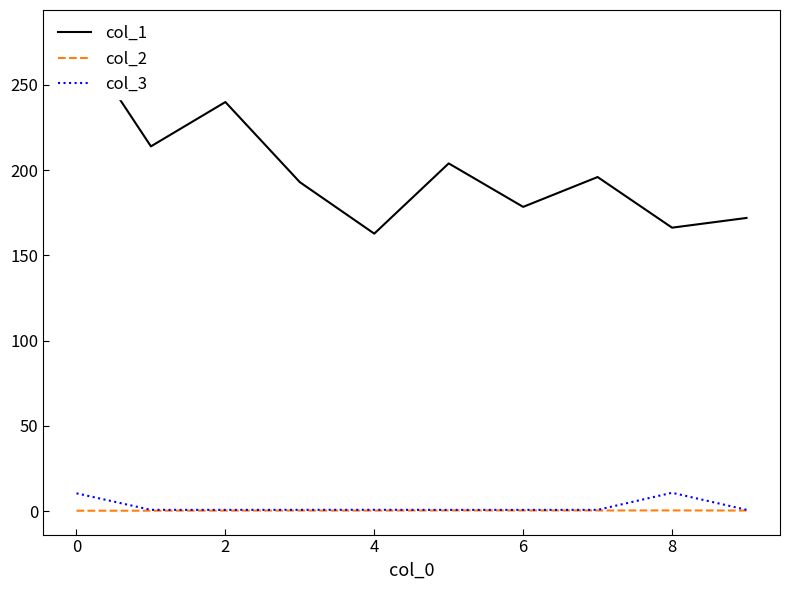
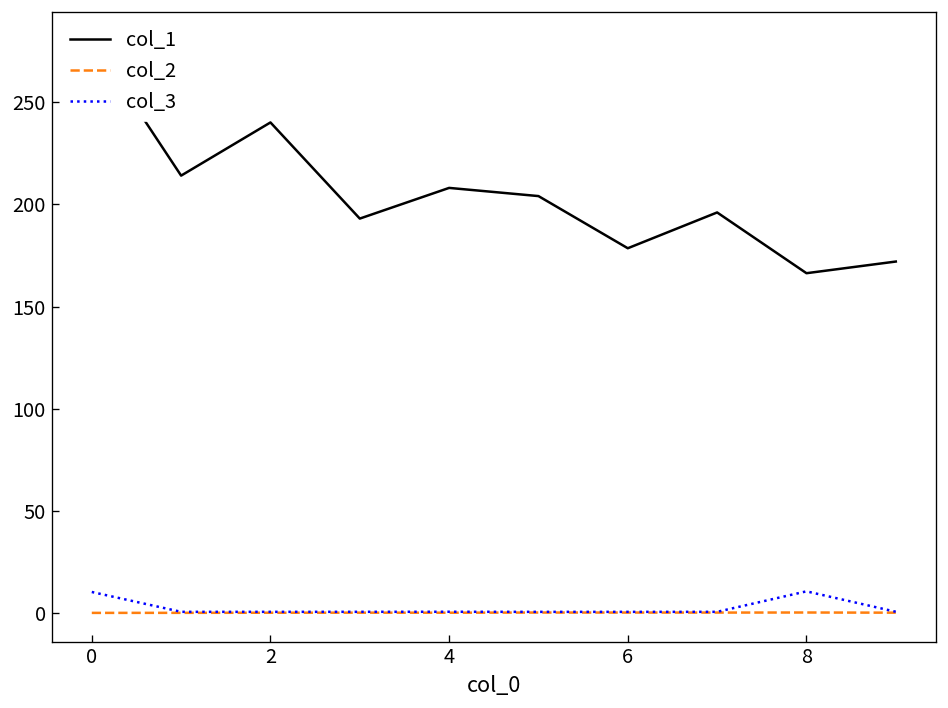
col_1, 4: 163 -> 208
